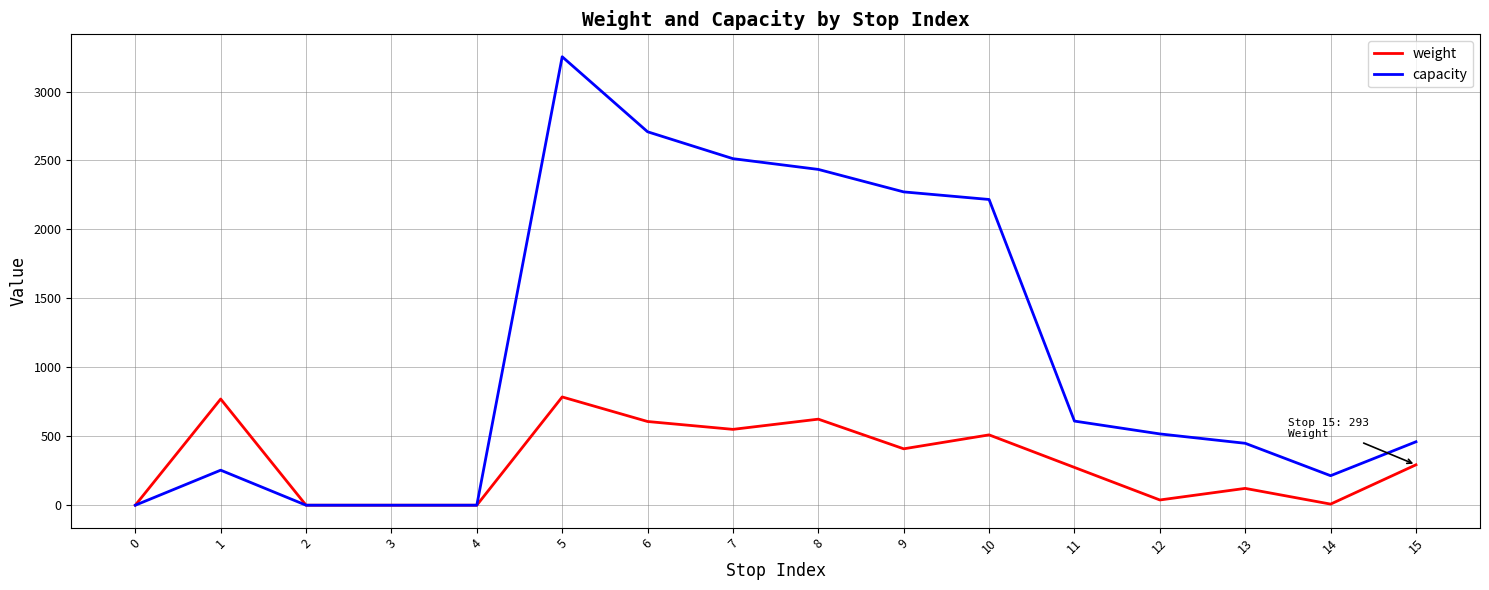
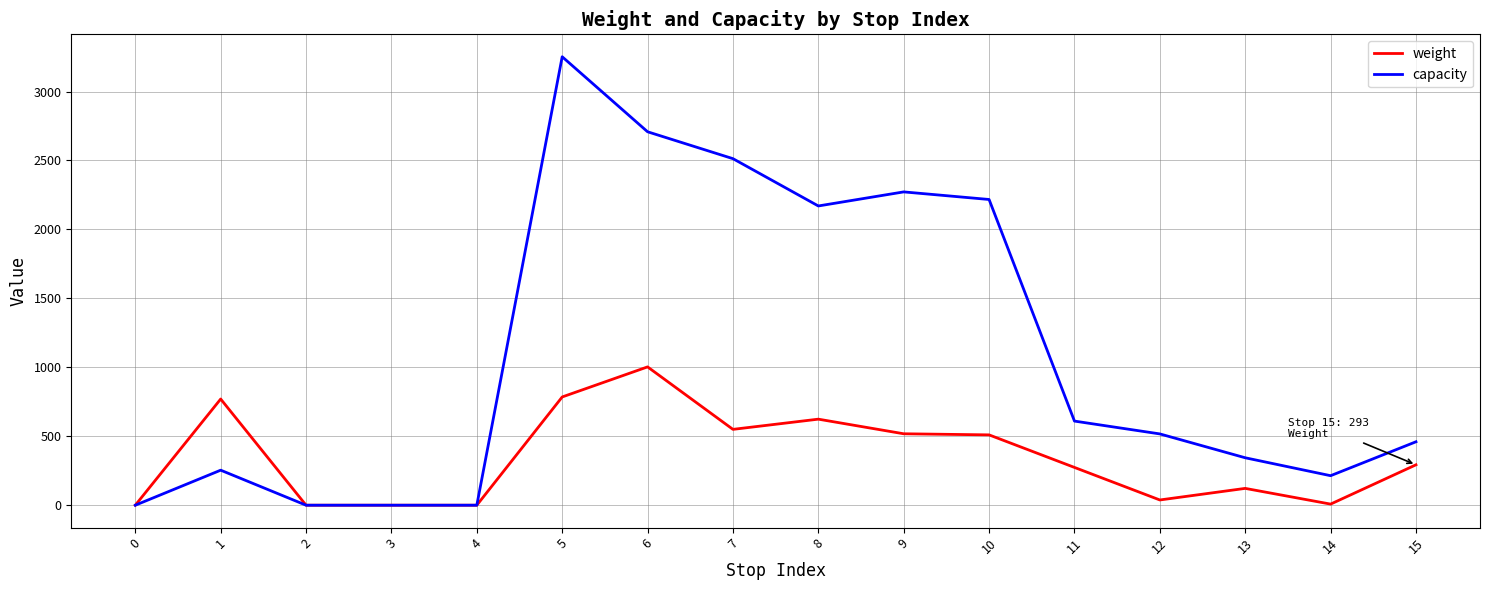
weight, 6: 610 -> 1000
capacity, 8: 2440 -> 2170
weight, 9: 410 -> 520
capacity, 13: 450 -> 340
